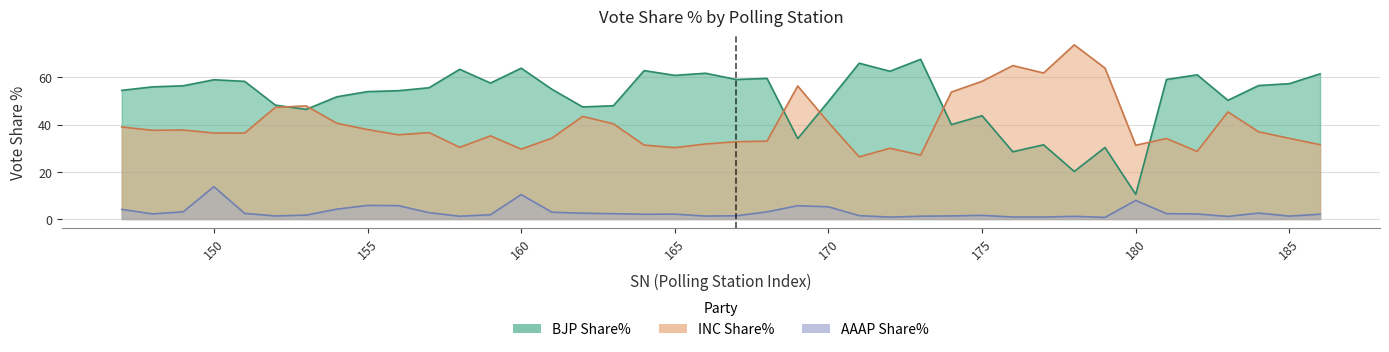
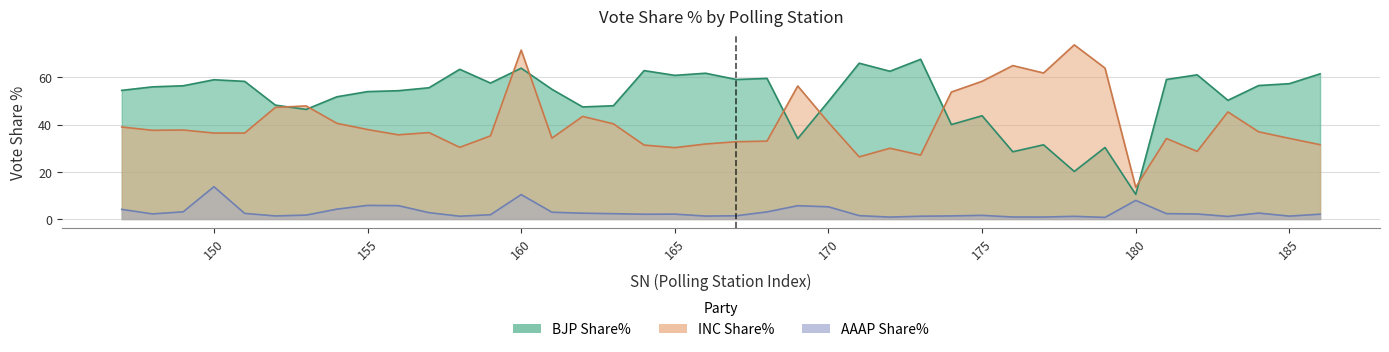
INC Share%, 160: 30 -> 72
INC Share%, 180: 31 -> 13
